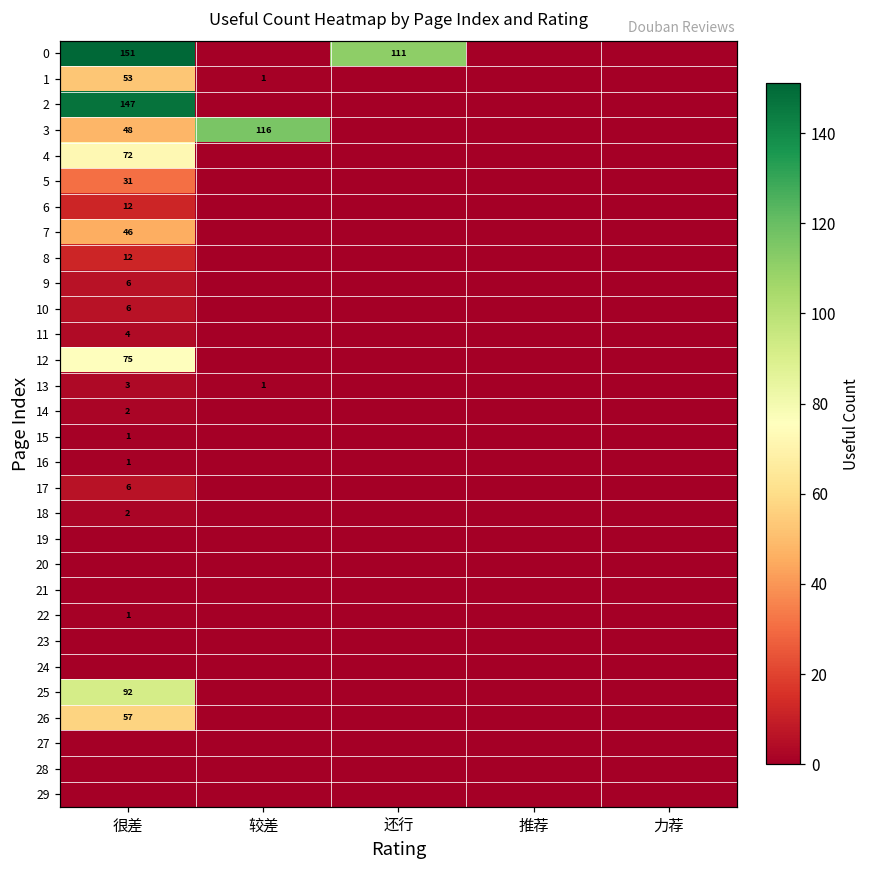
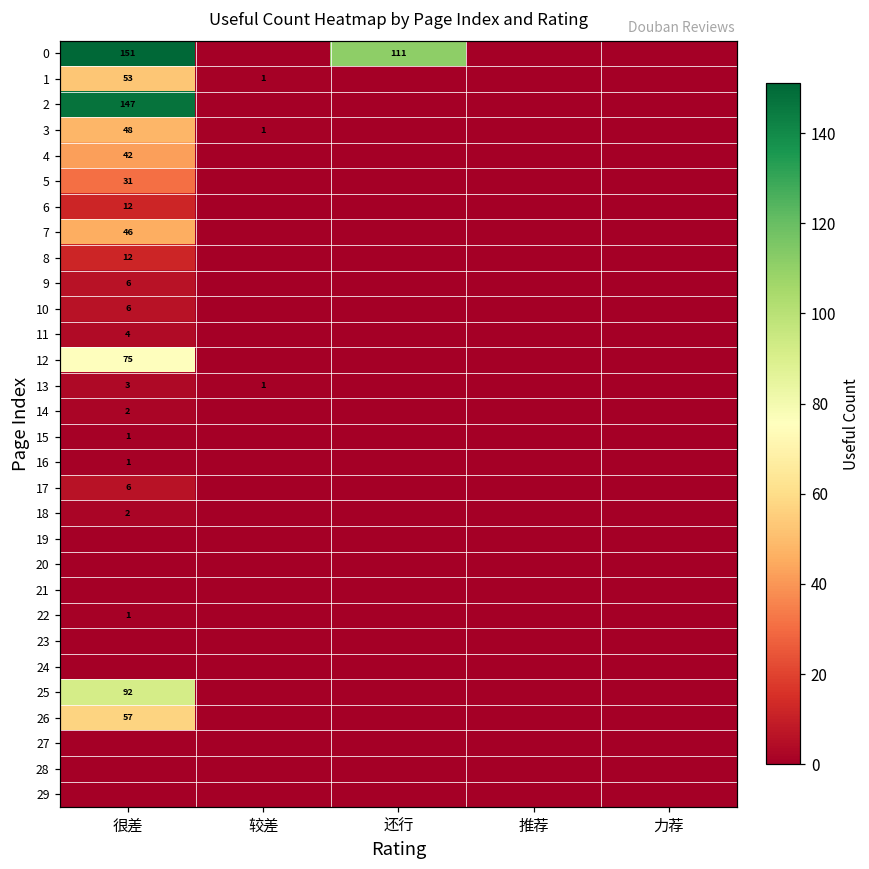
3, 较差: 116 -> 1
4, 很差: 72 -> 42
